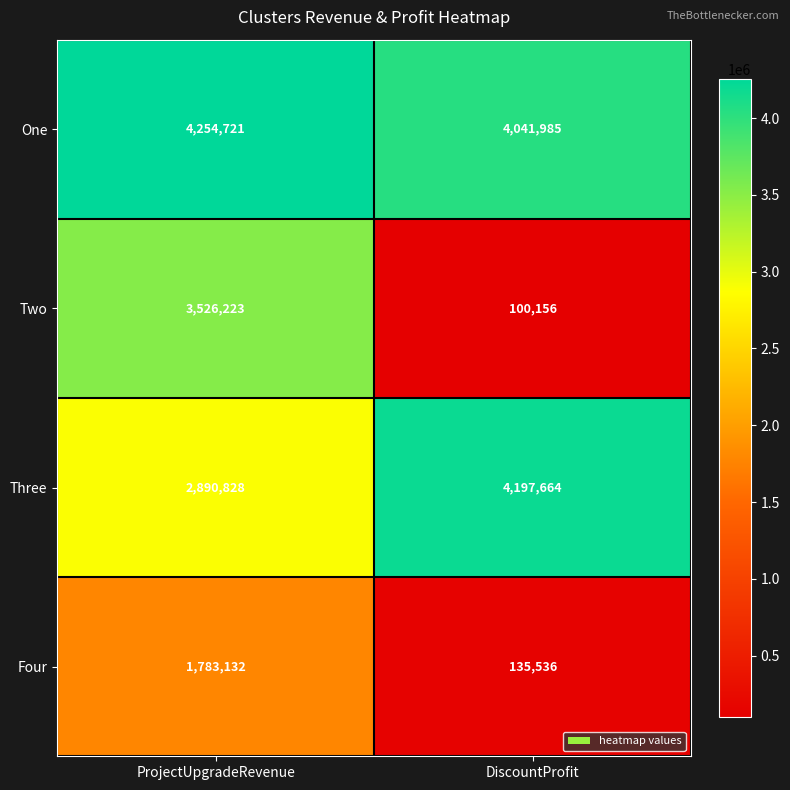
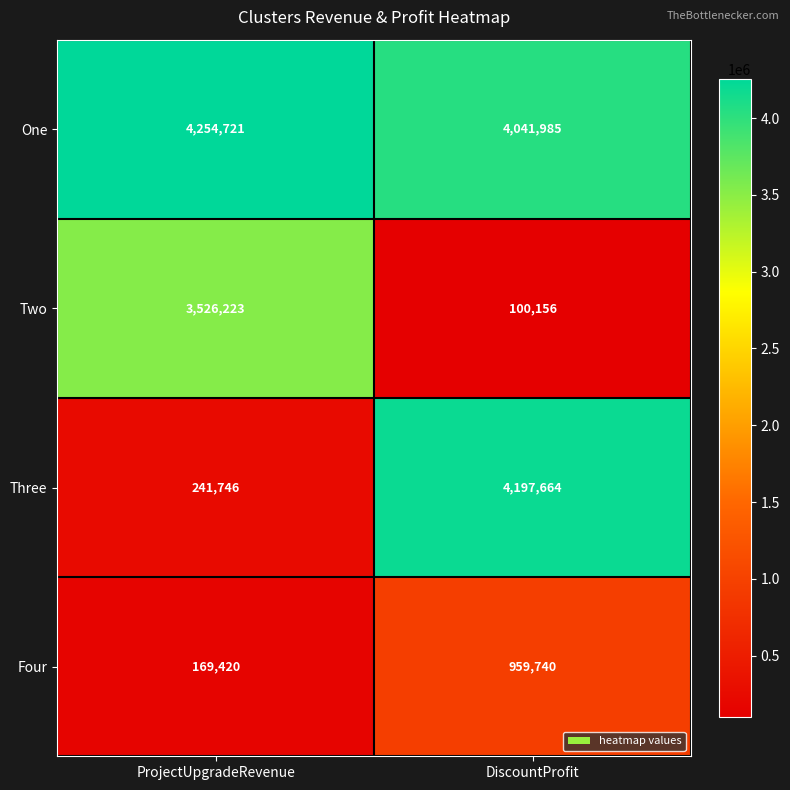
Three, ProjectUpgradeRevenue: 2,890,828 -> 241,746
Four, ProjectUpgradeRevenue: 1,783,132 -> 169,420
Four, DiscountProfit: 135,536 -> 959,740
